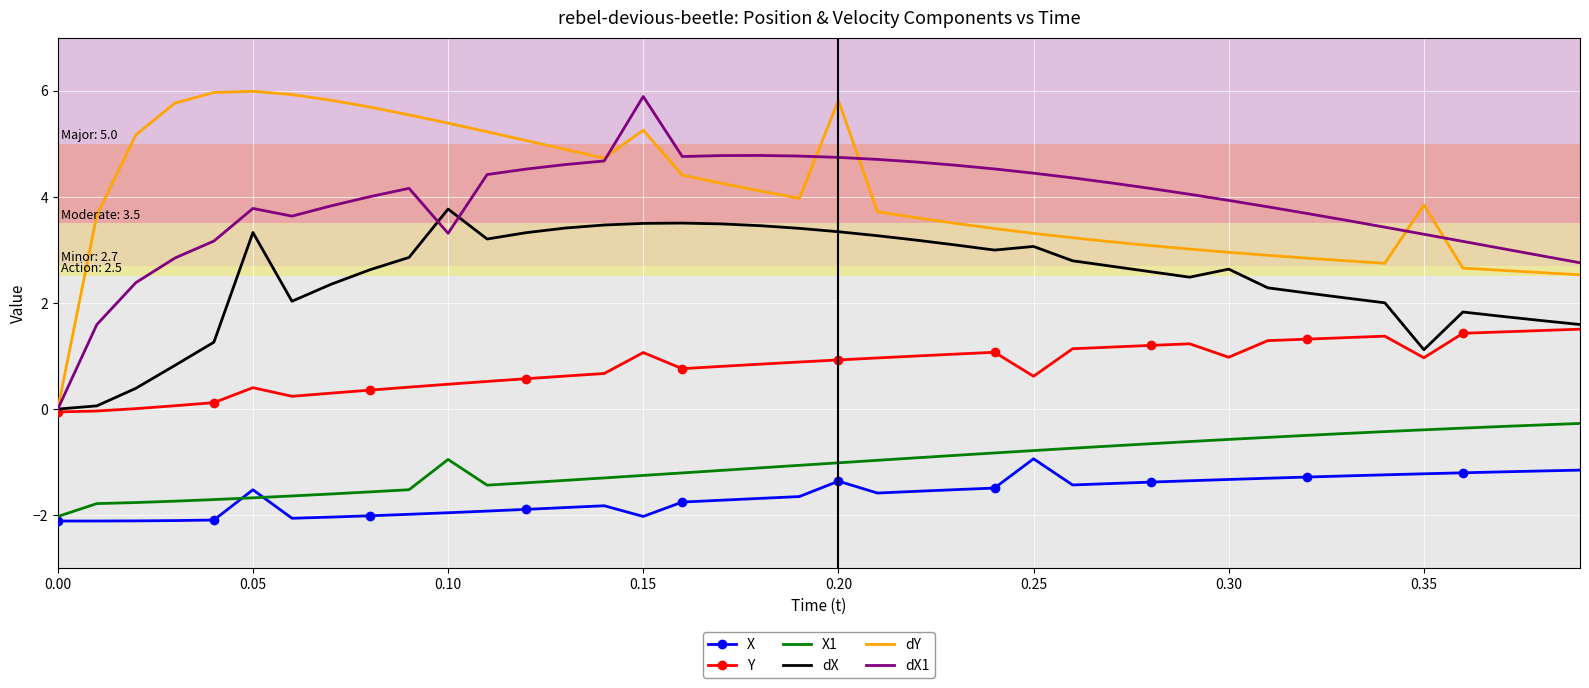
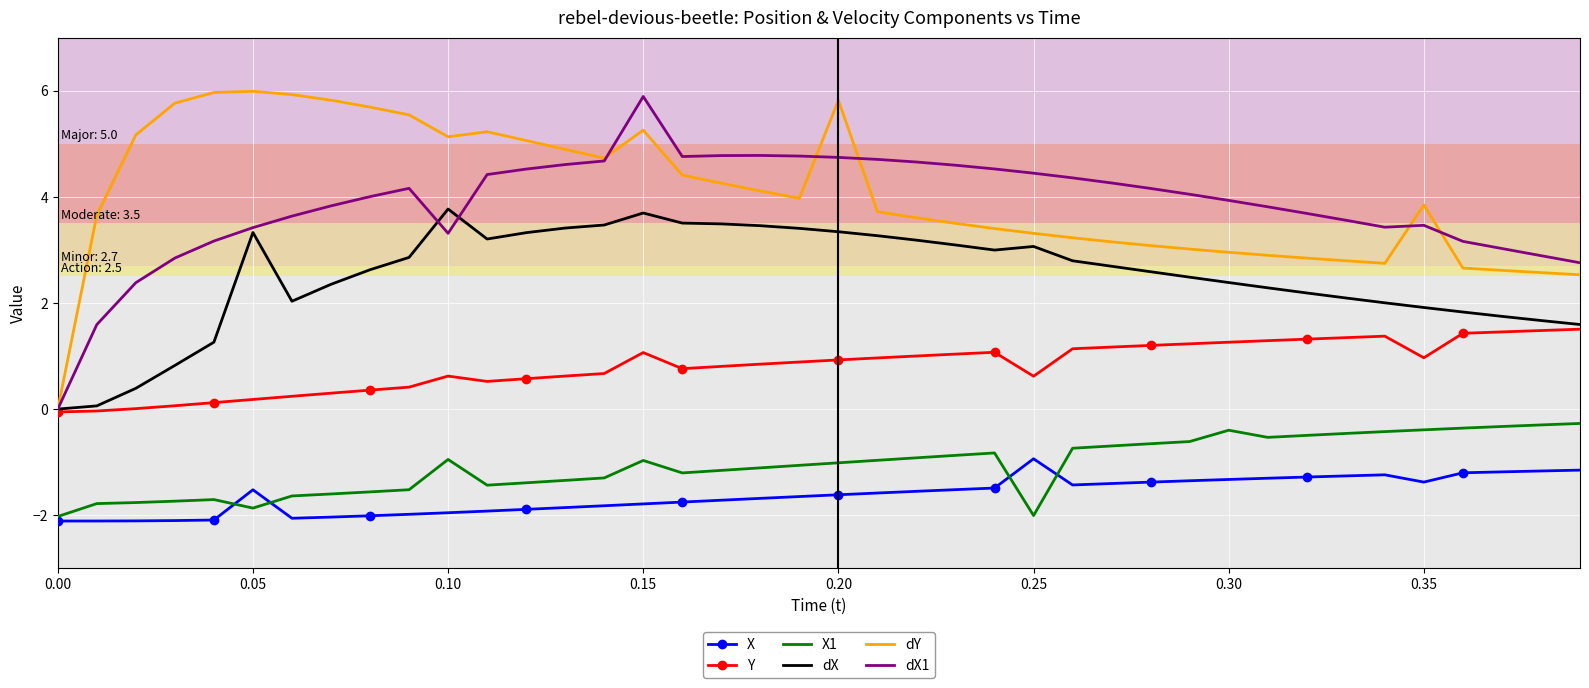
Y, 0.05: 0.4 -> 0.2
X1, 0.05: -1.7 -> -1.9
dX1, 0.05: 3.8 -> 3.4
Y, 0.10: 0.5 -> 0.6
dY, 0.10: 5.4 -> 5.1
X, 0.15: -2.0 -> -1.8
X1, 0.15: -1.3 -> -1.0
dX, 0.15: 3.5 -> 3.7
X, 0.20: -1.4 -> -1.6
X1, 0.25: -0.8 -> -2.0
Y, 0.30: 1.0 -> 1.3
X1, 0.30: -0.6 -> -0.4
dX, 0.30: 2.6 -> 2.4
X, 0.35: -1.2 -> -1.4
dX, 0.35: 1.1 -> 1.9
dX1, 0.35: 3.3 -> 3.5
